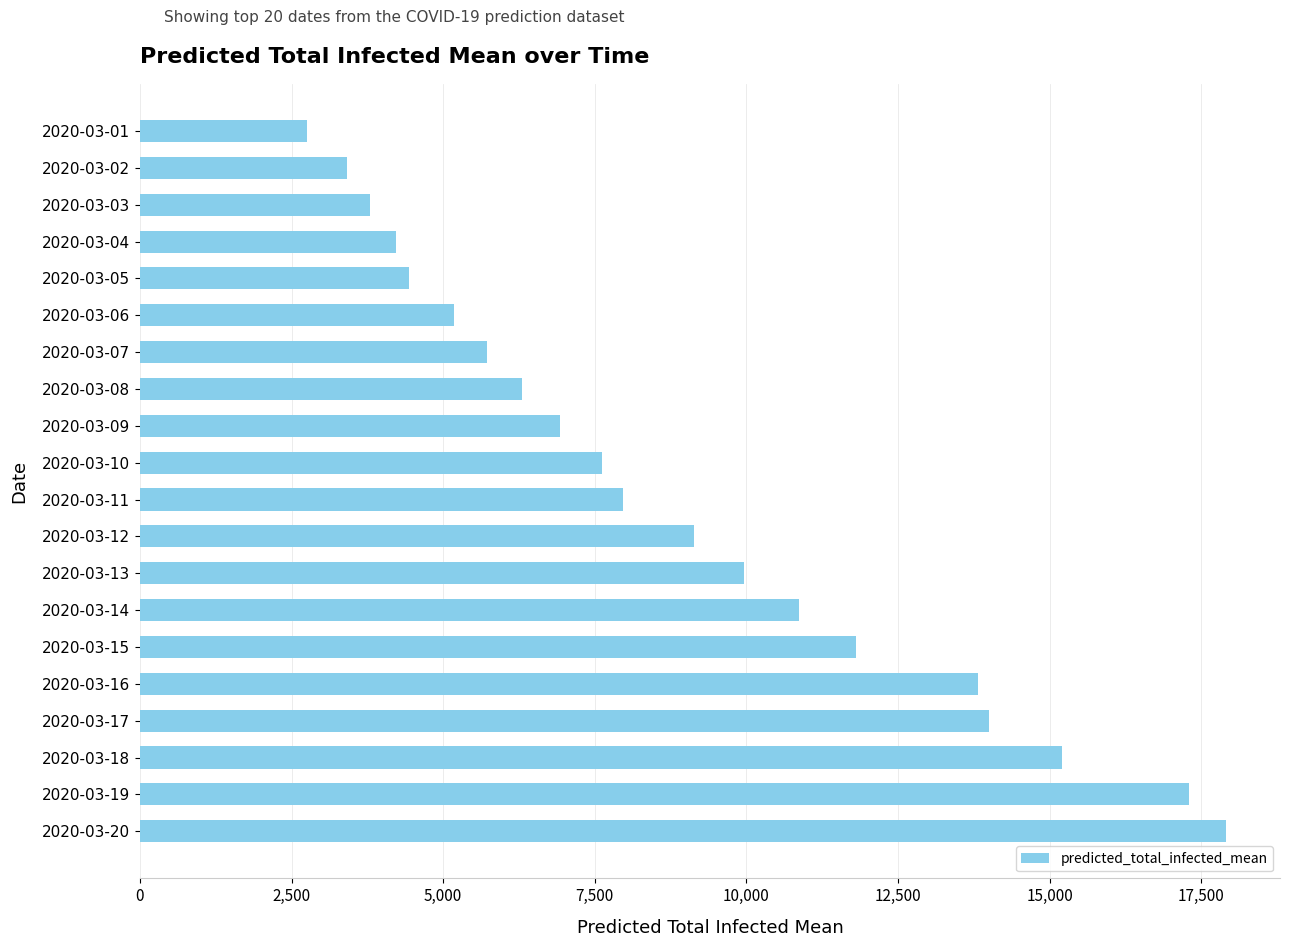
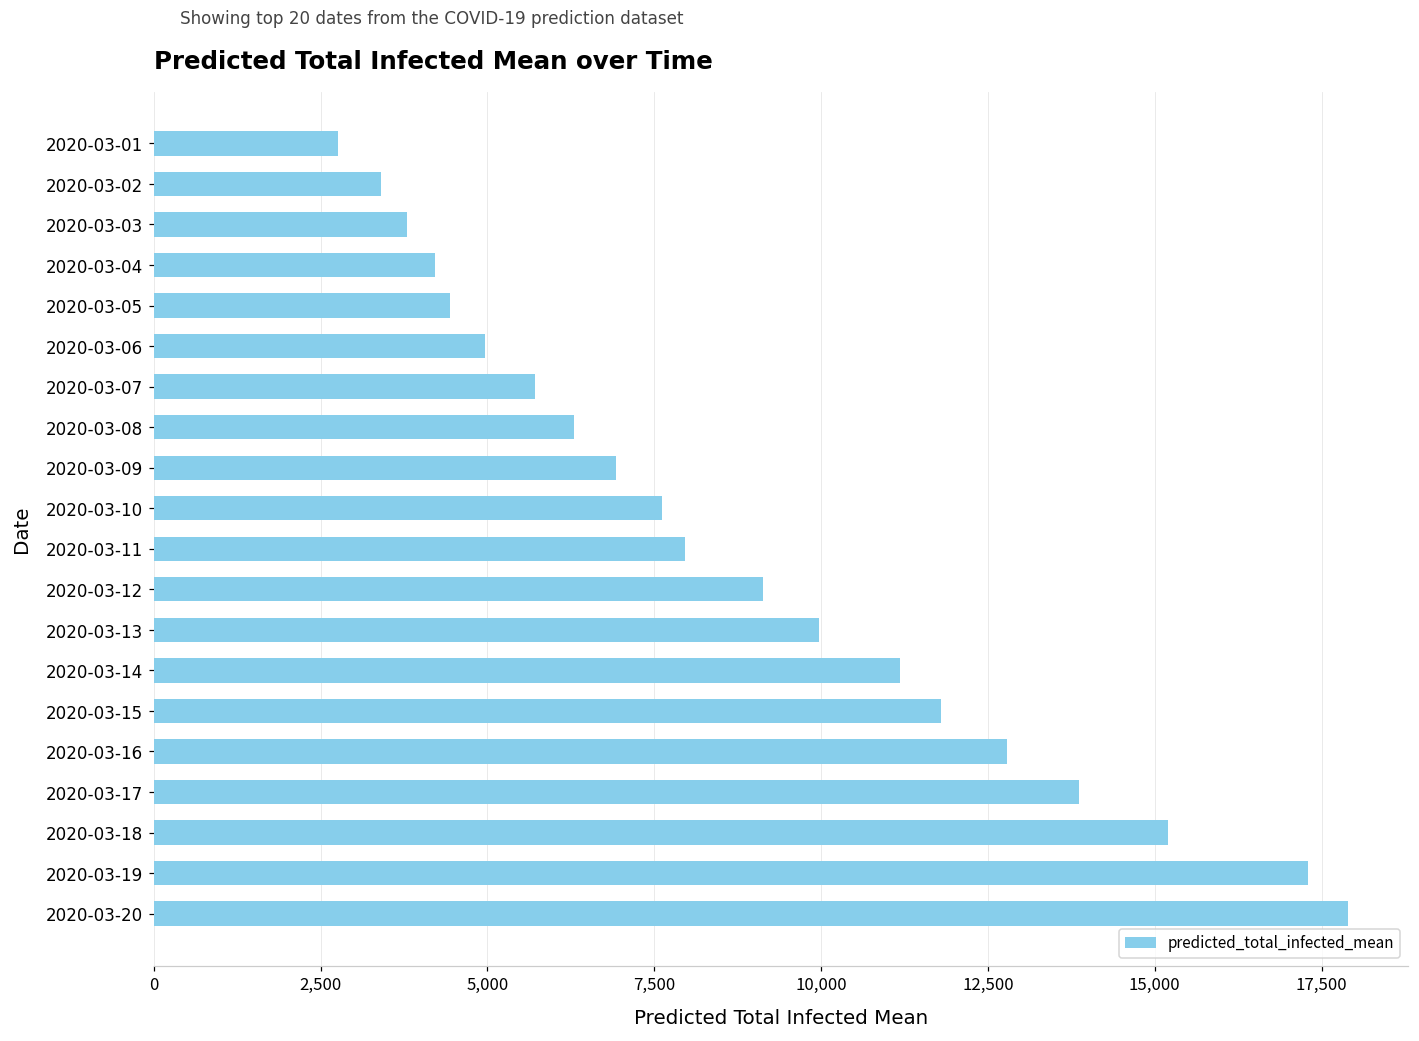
2020-03-06: 5,200 -> 5,000
2020-03-14: 10,900 -> 11,200
2020-03-16: 13,800 -> 12,800
2020-03-17: 14,000 -> 13,900
